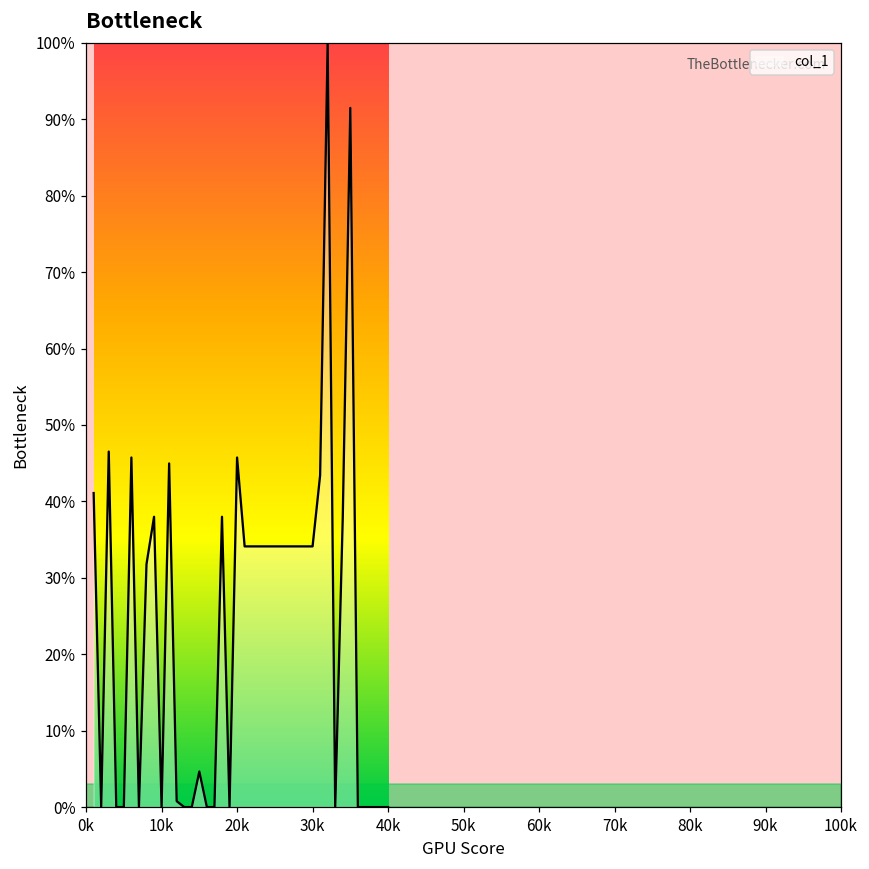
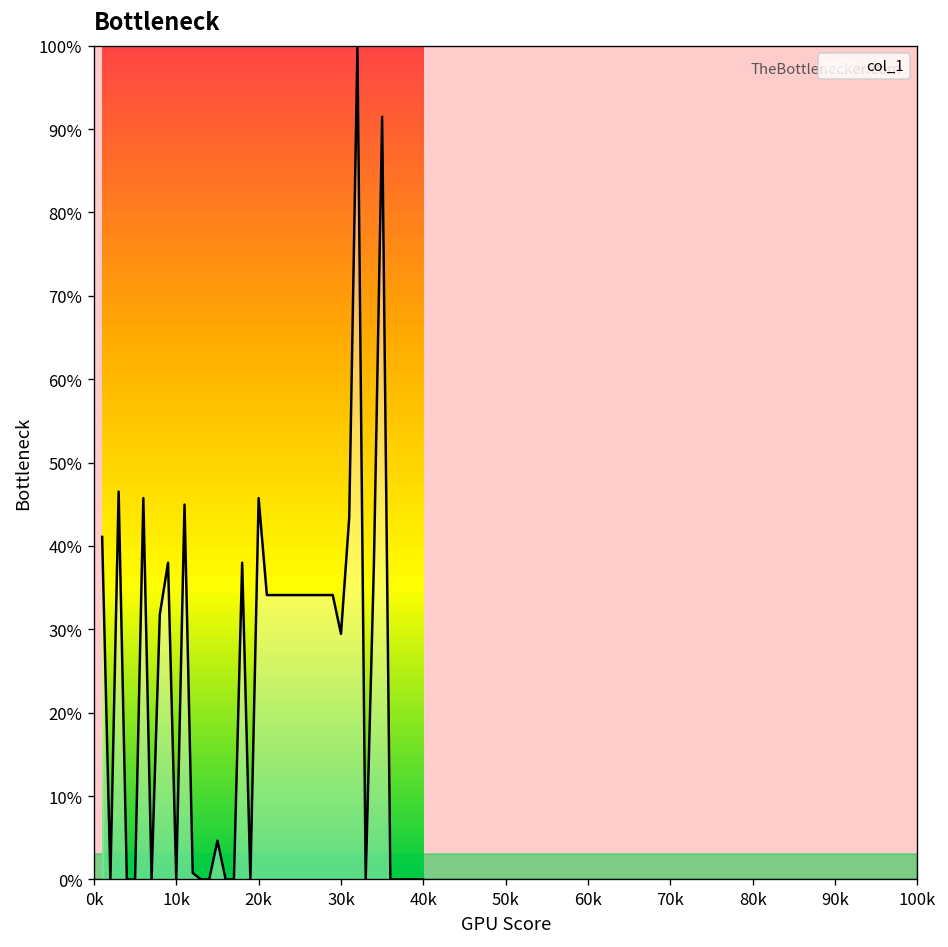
30k: 34% -> 29%
